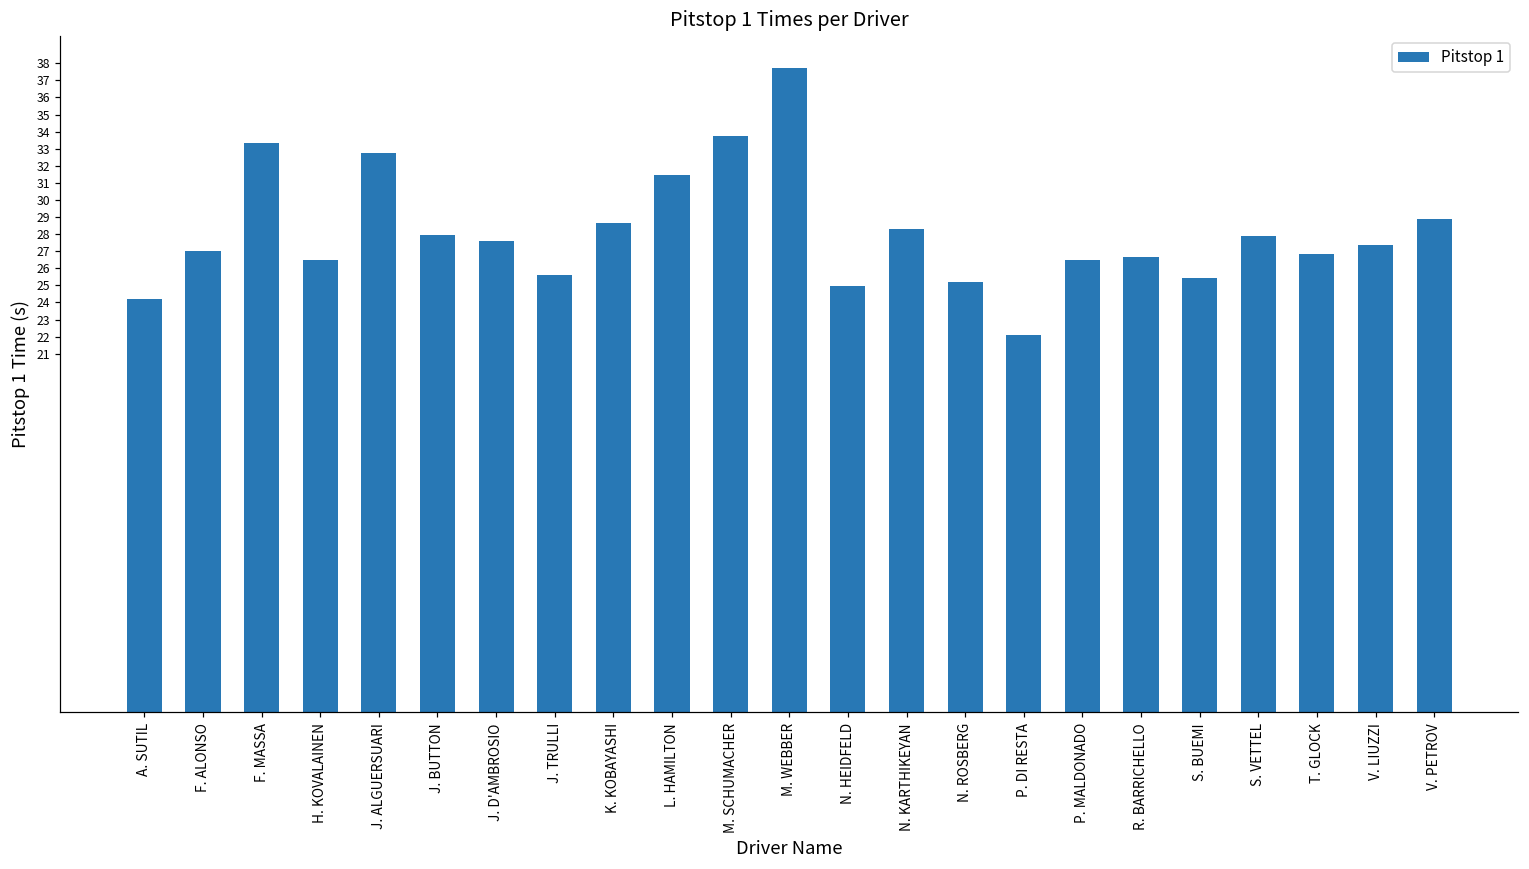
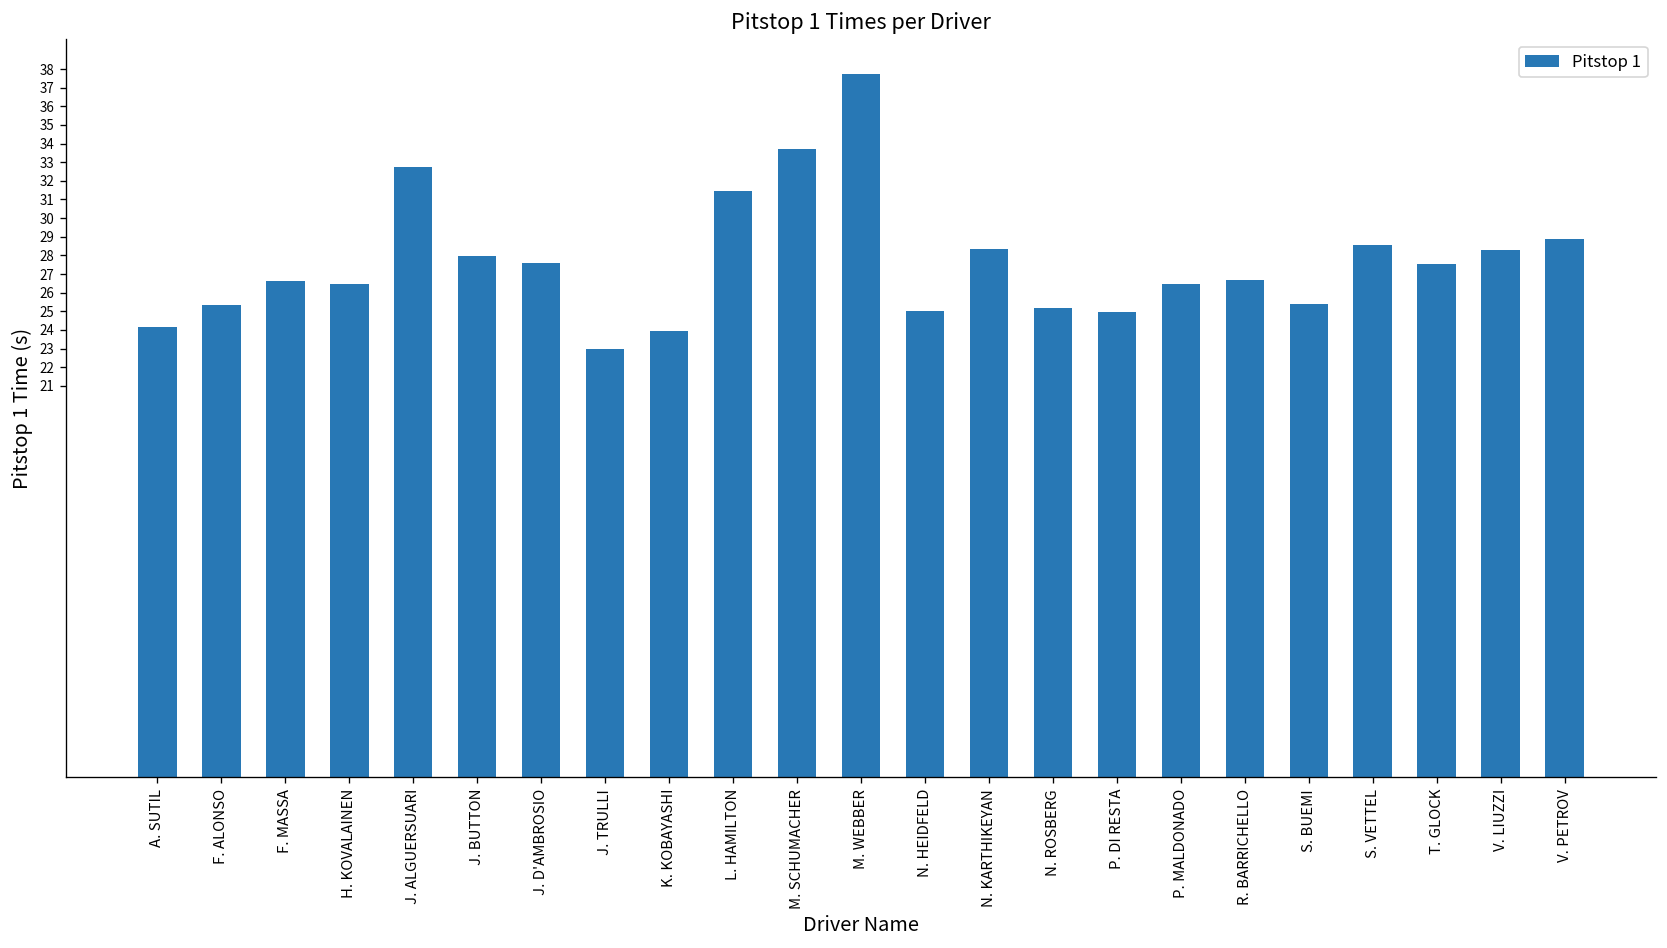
F. ALONSO: 27.0 -> 25.4
F. MASSA: 33.3 -> 26.6
J. TRULLI: 25.6 -> 23.0
K. KOBAYASHI: 28.6 -> 23.9
P. DI RESTA: 22.1 -> 25.0
S. VETTEL: 27.9 -> 28.5
T. GLOCK: 26.8 -> 27.6
V. LIUZZI: 27.4 -> 28.3
